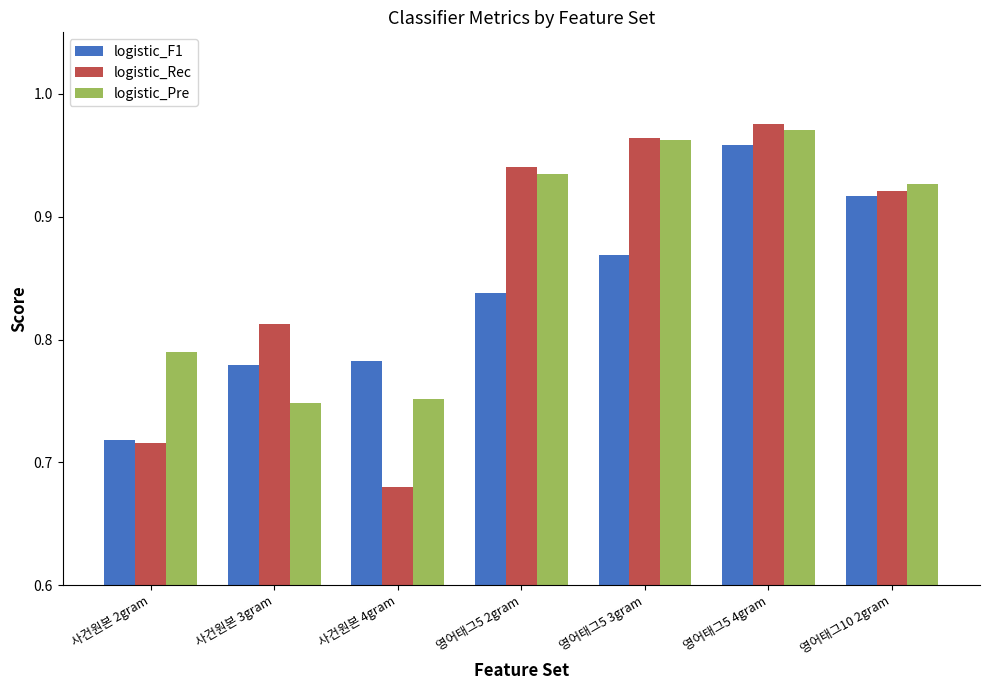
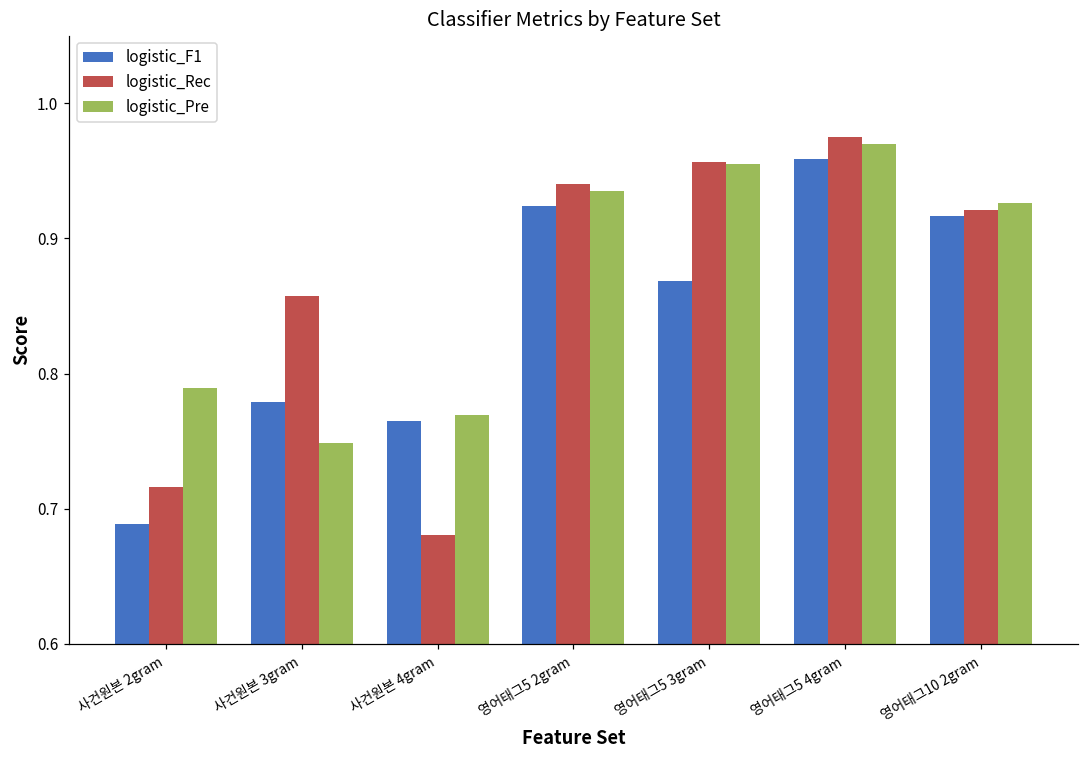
logistic_F1, 사건원본 2gram: 0.719 -> 0.688
logistic_Rec, 사건원본 3gram: 0.813 -> 0.857
logistic_F1, 사건원본 4gram: 0.782 -> 0.765
logistic_Pre, 사건원본 4gram: 0.751 -> 0.769
logistic_F1, 영어태그5 2gram: 0.838 -> 0.924
logistic_Rec, 영어태그5 3gram: 0.964 -> 0.956
logistic_Pre, 영어태그5 3gram: 0.962 -> 0.955
